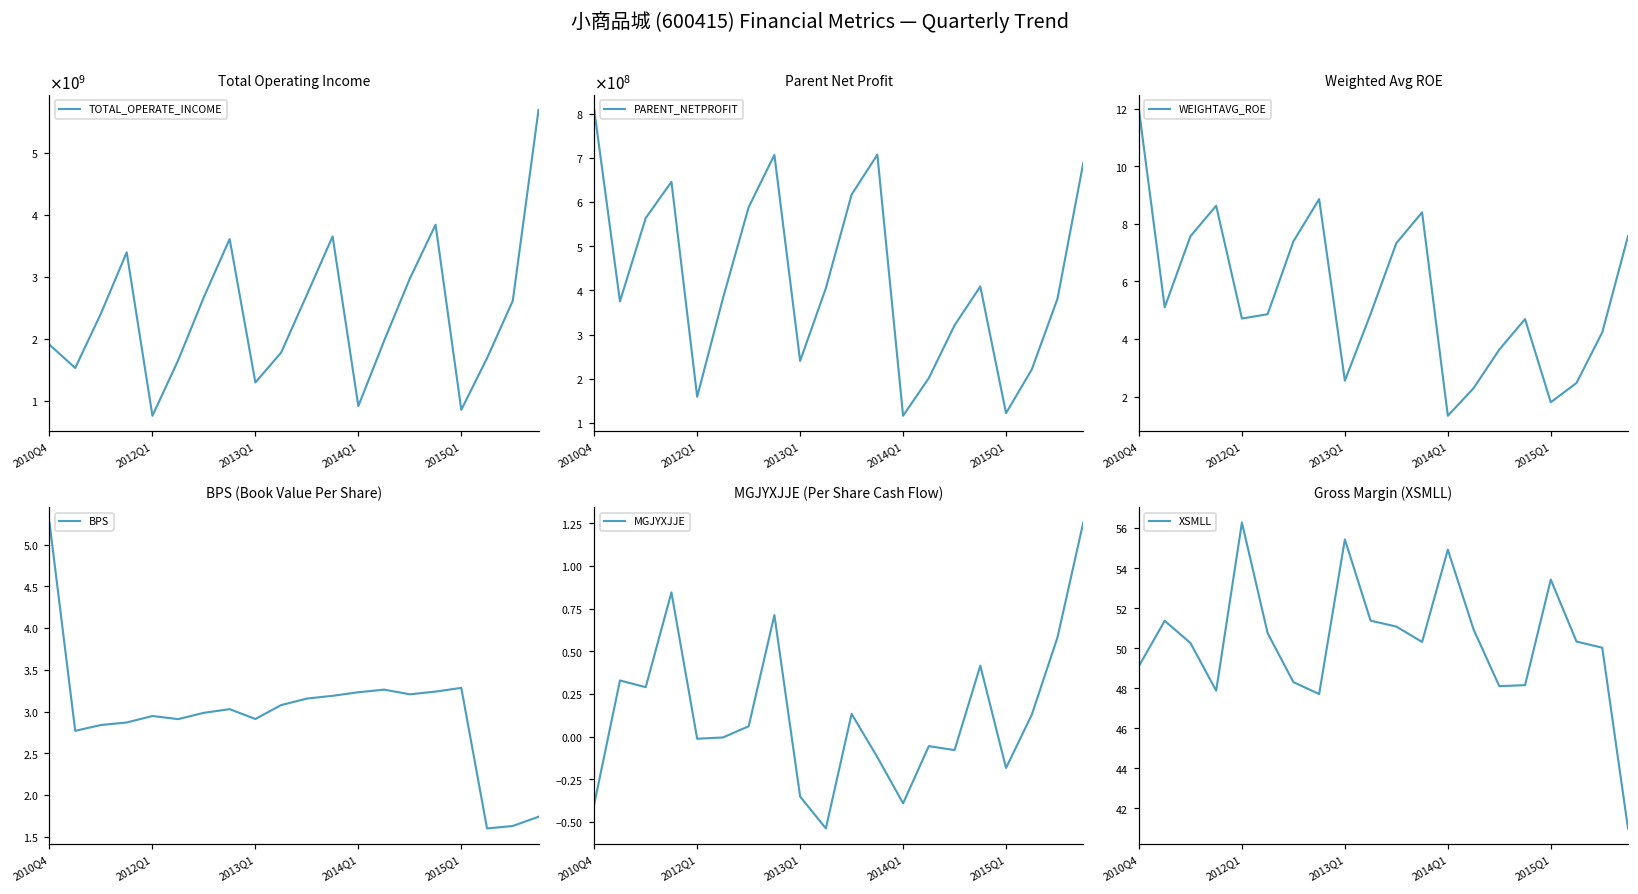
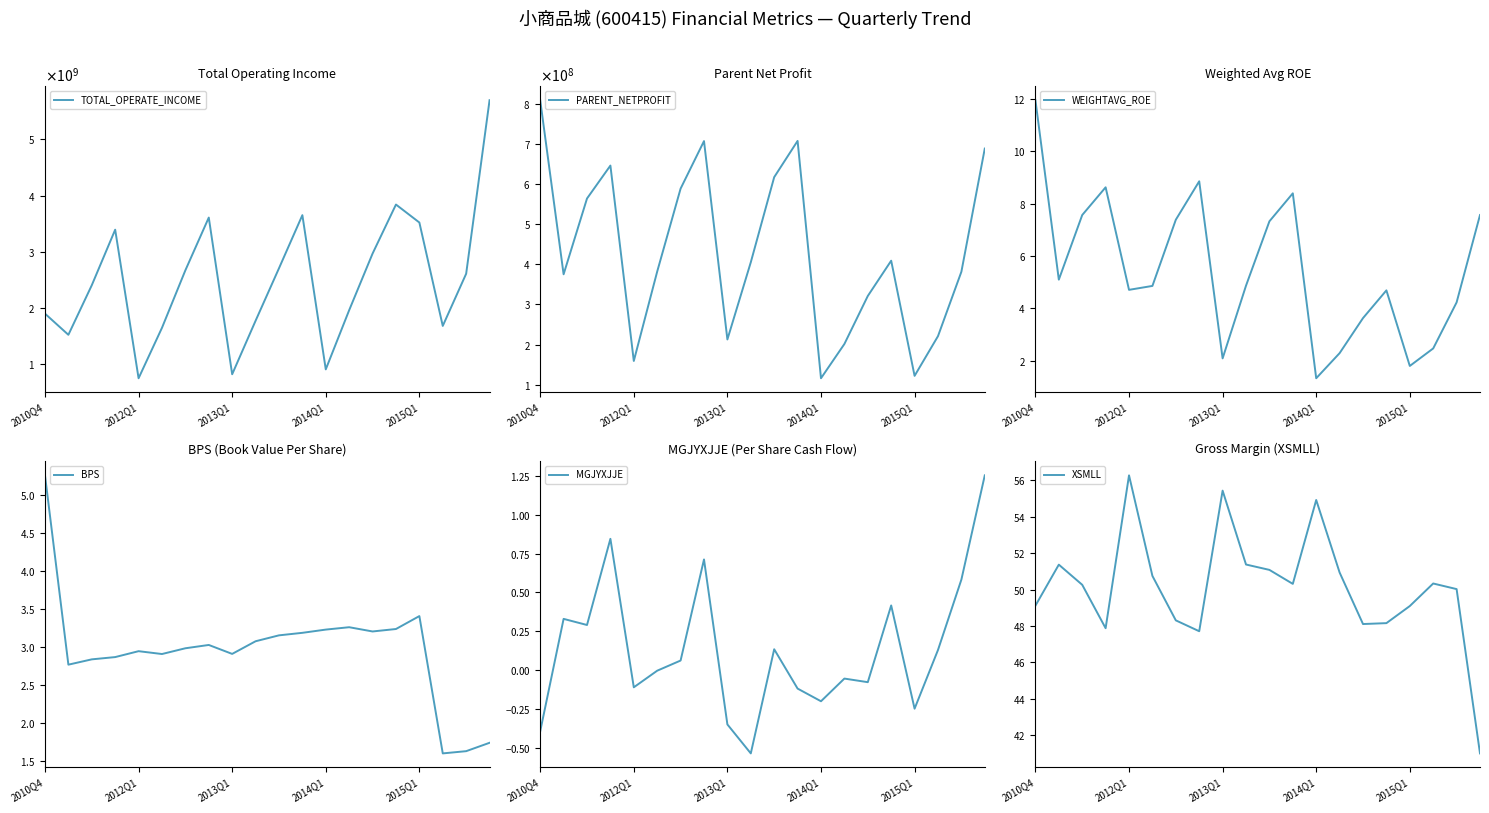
Total Operating Income, 2013Q1: 1300000000 -> 800000000
Total Operating Income, 2015Q1: 900000000 -> 3500000000
Parent Net Profit, 2013Q1: 240000000 -> 210000000
Weighted Avg ROE, 2013Q1: 2.6 -> 2.1
BPS (Book Value Per Share), 2015Q1: 3.3 -> 3.4
MGJYXJJE (Per Share Cash Flow), 2012Q1: -0.01 -> -0.11
MGJYXJJE (Per Share Cash Flow), 2014Q1: -0.39 -> -0.20
MGJYXJJE (Per Share Cash Flow), 2015Q1: -0.18 -> -0.25
Gross Margin (XSMLL), 2015Q1: 53.4 -> 49.1
